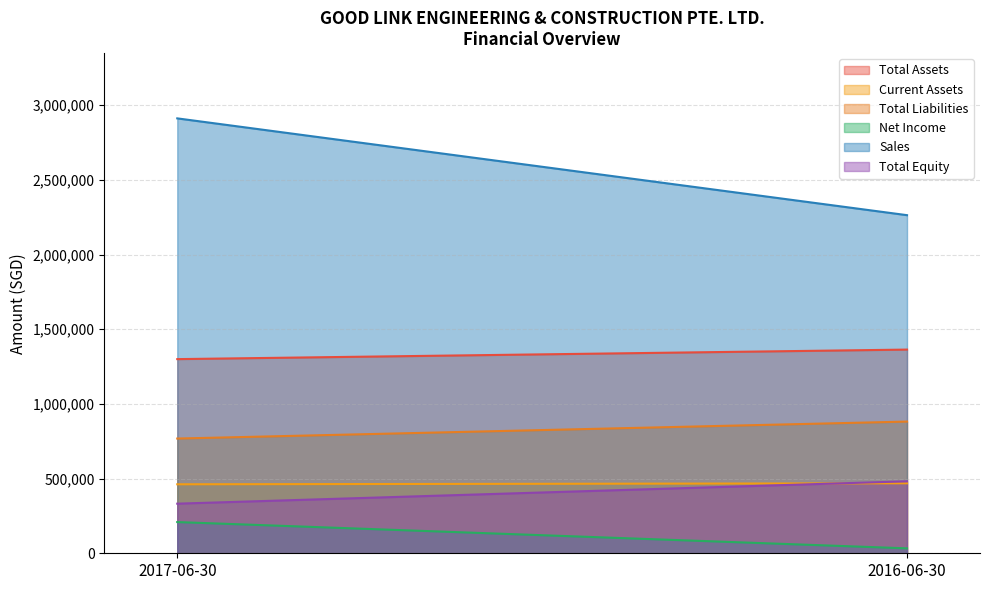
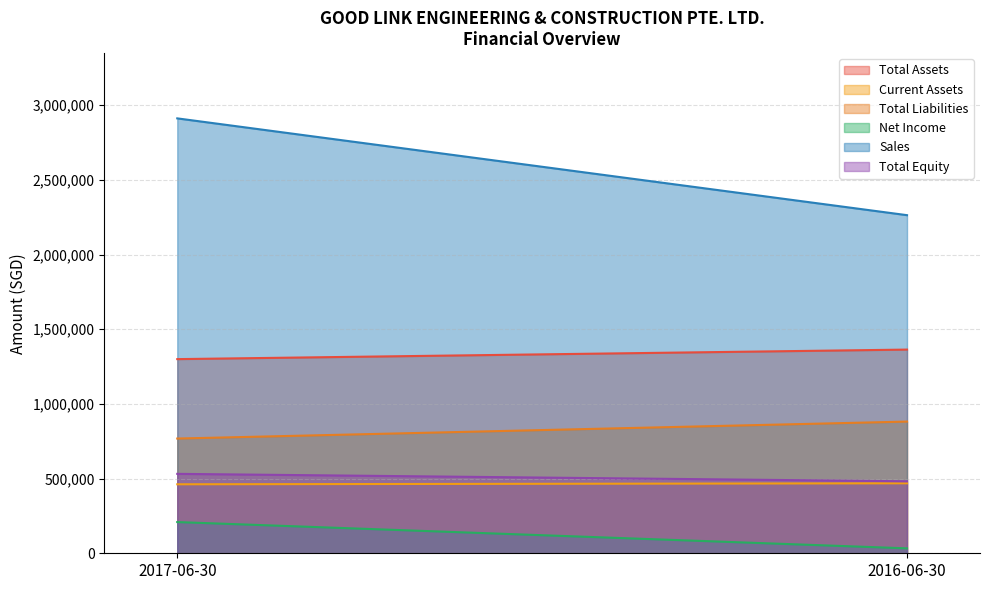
Total Equity, 2017-06-30: 330,000 -> 530,000
